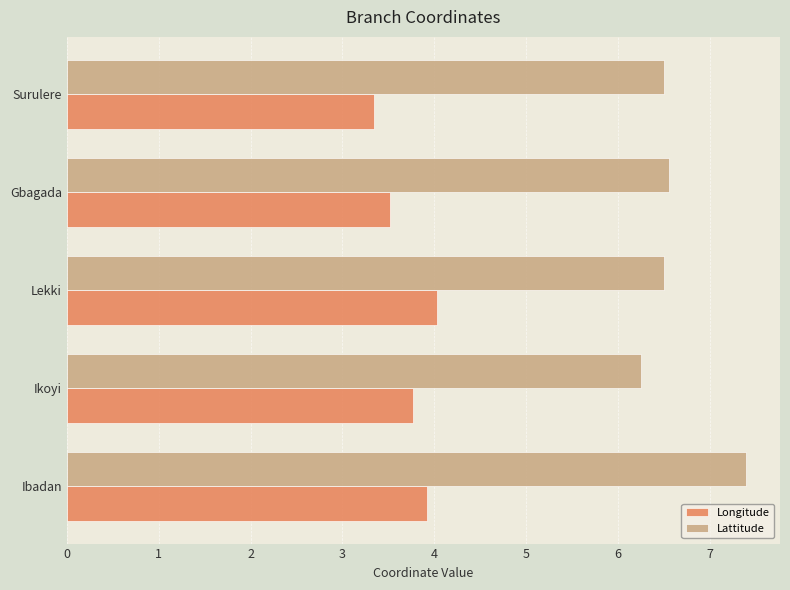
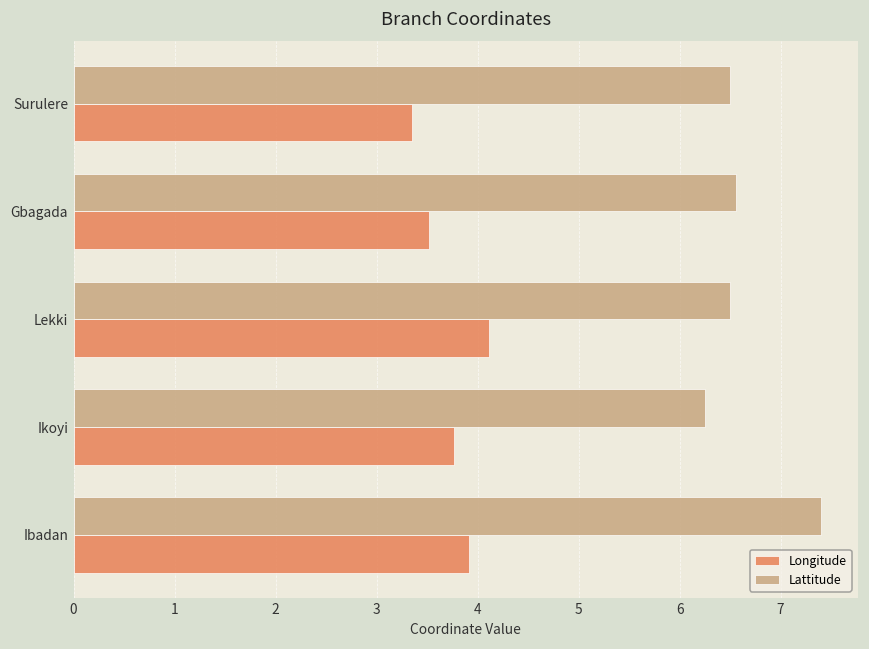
Longitude, Lekki: 4.0 -> 4.1
